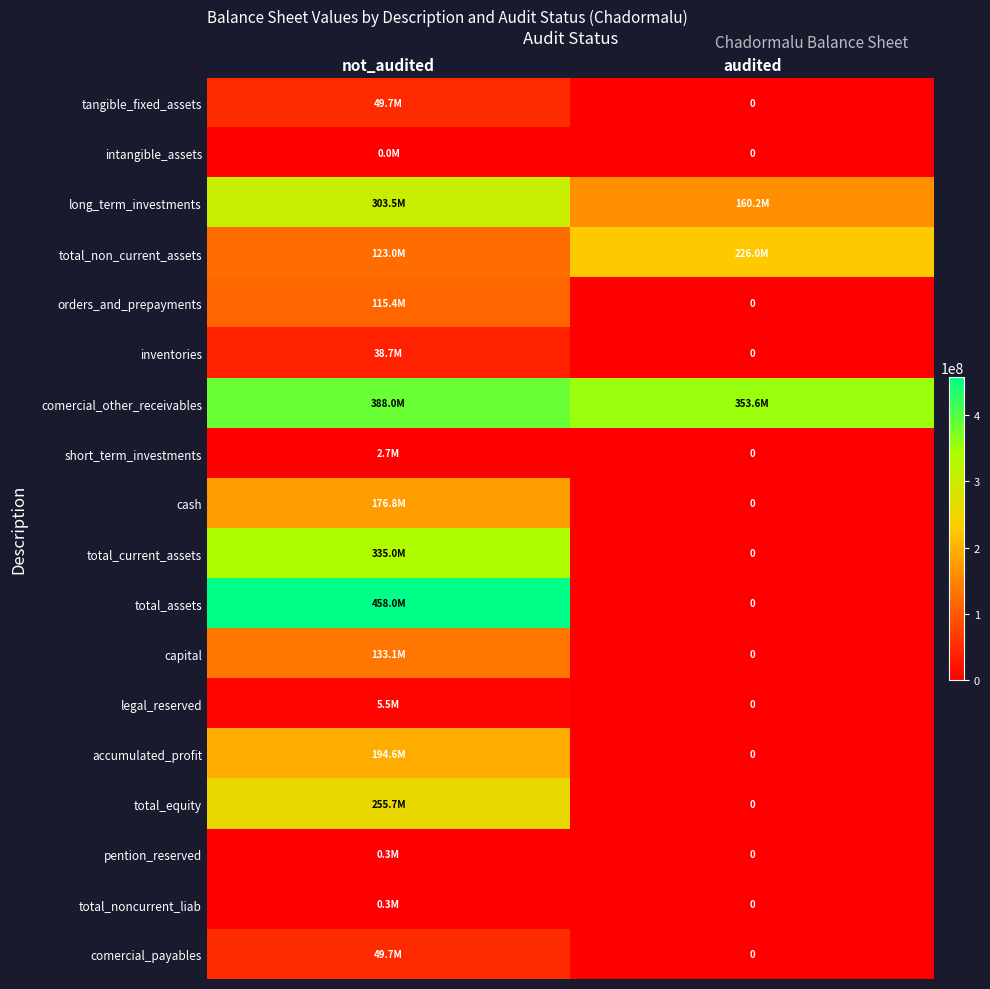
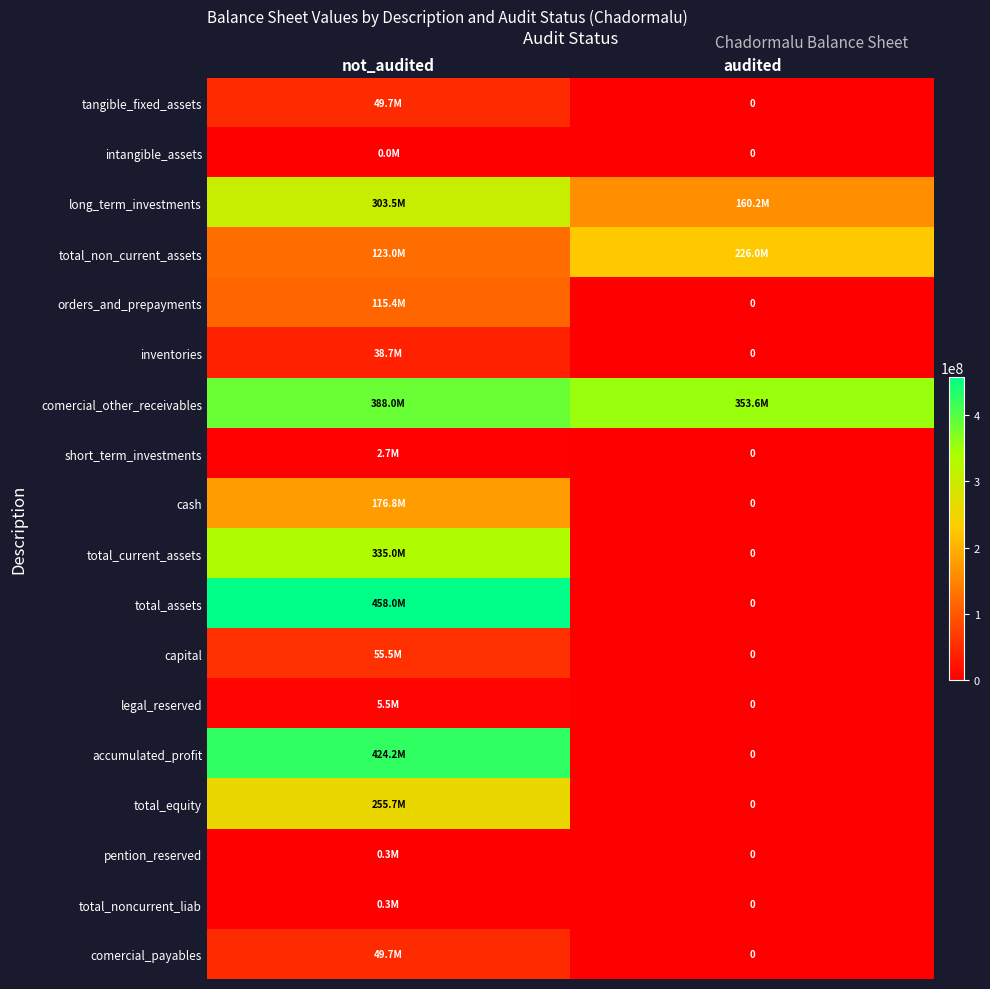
capital, not_audited: 133.1M -> 55.5M
accumulated_profit, not_audited: 194.6M -> 424.2M
